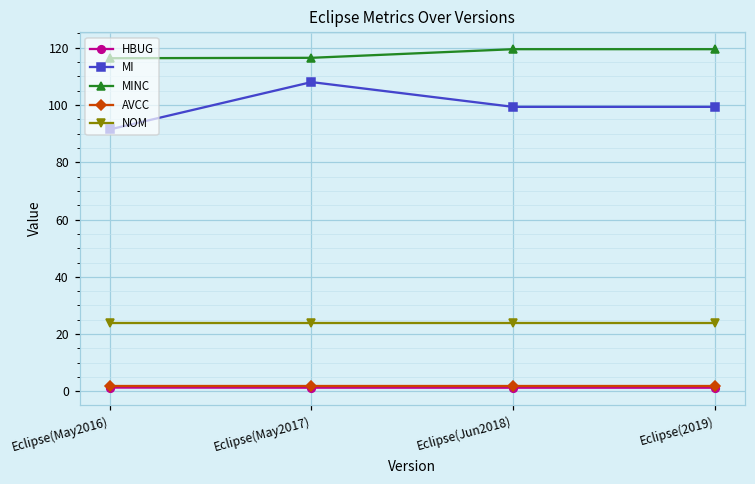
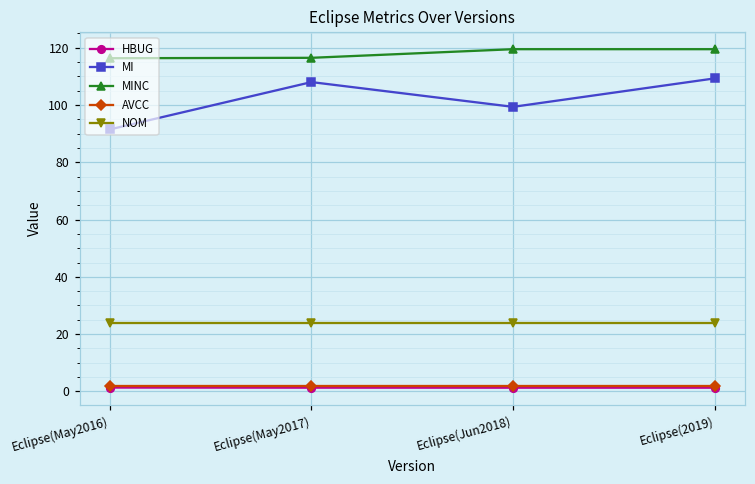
MI, Eclipse(2019): 99 -> 109
